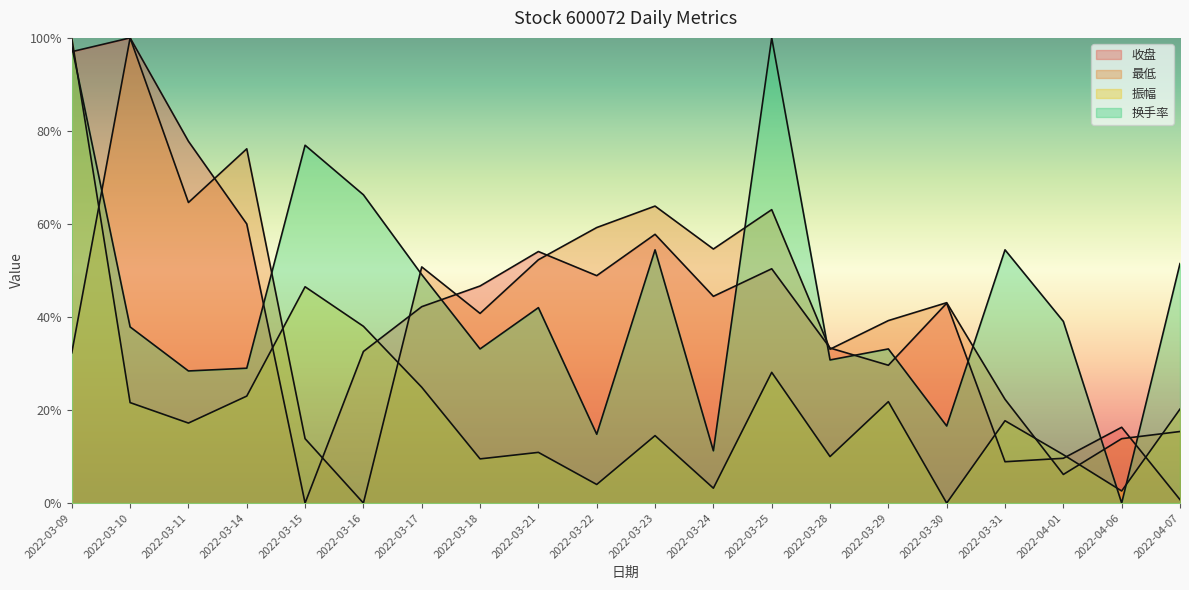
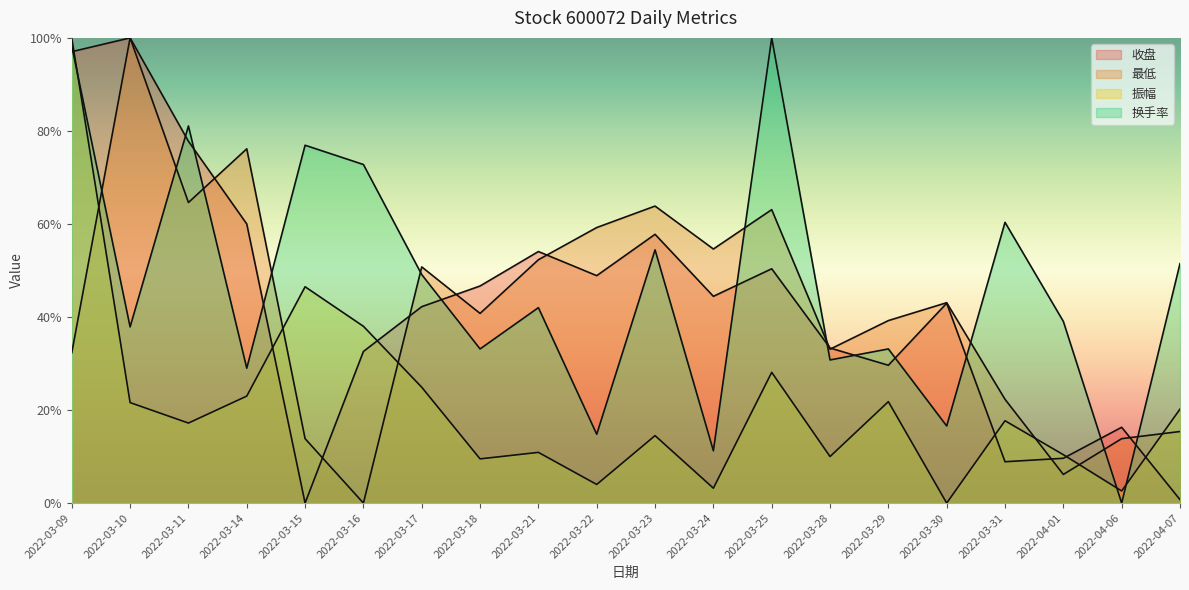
换手率, 2022-03-11: 28% -> 81%
换手率, 2022-03-16: 66% -> 73%
换手率, 2022-03-31: 54% -> 60%
